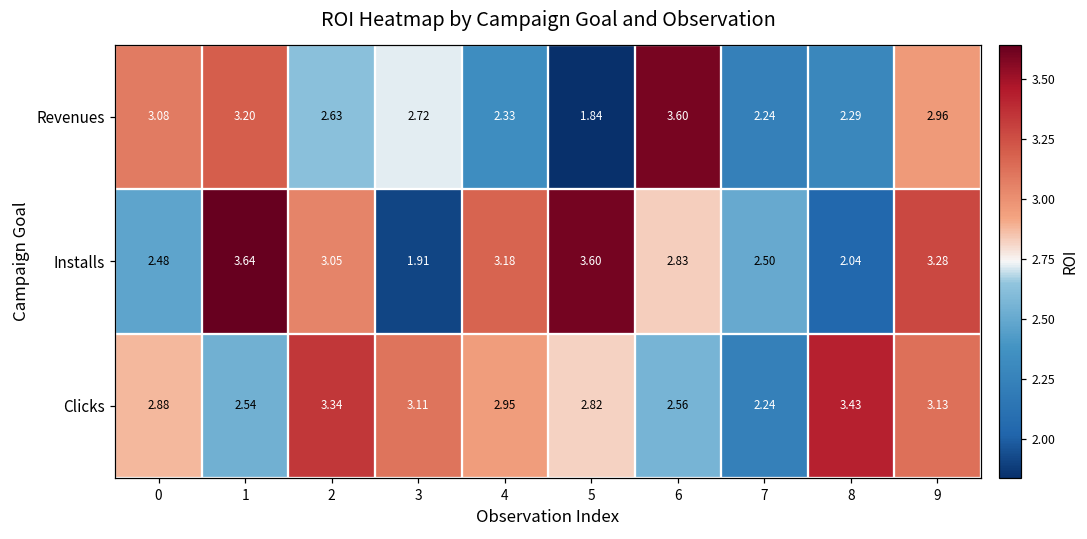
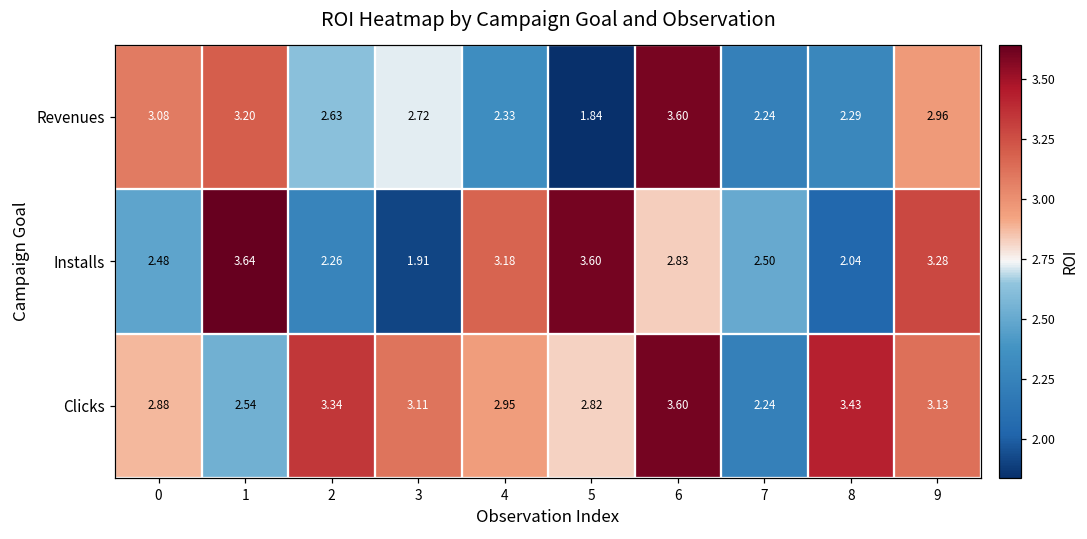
Installs, 2: 3.05 -> 2.26
Clicks, 6: 2.56 -> 3.60
